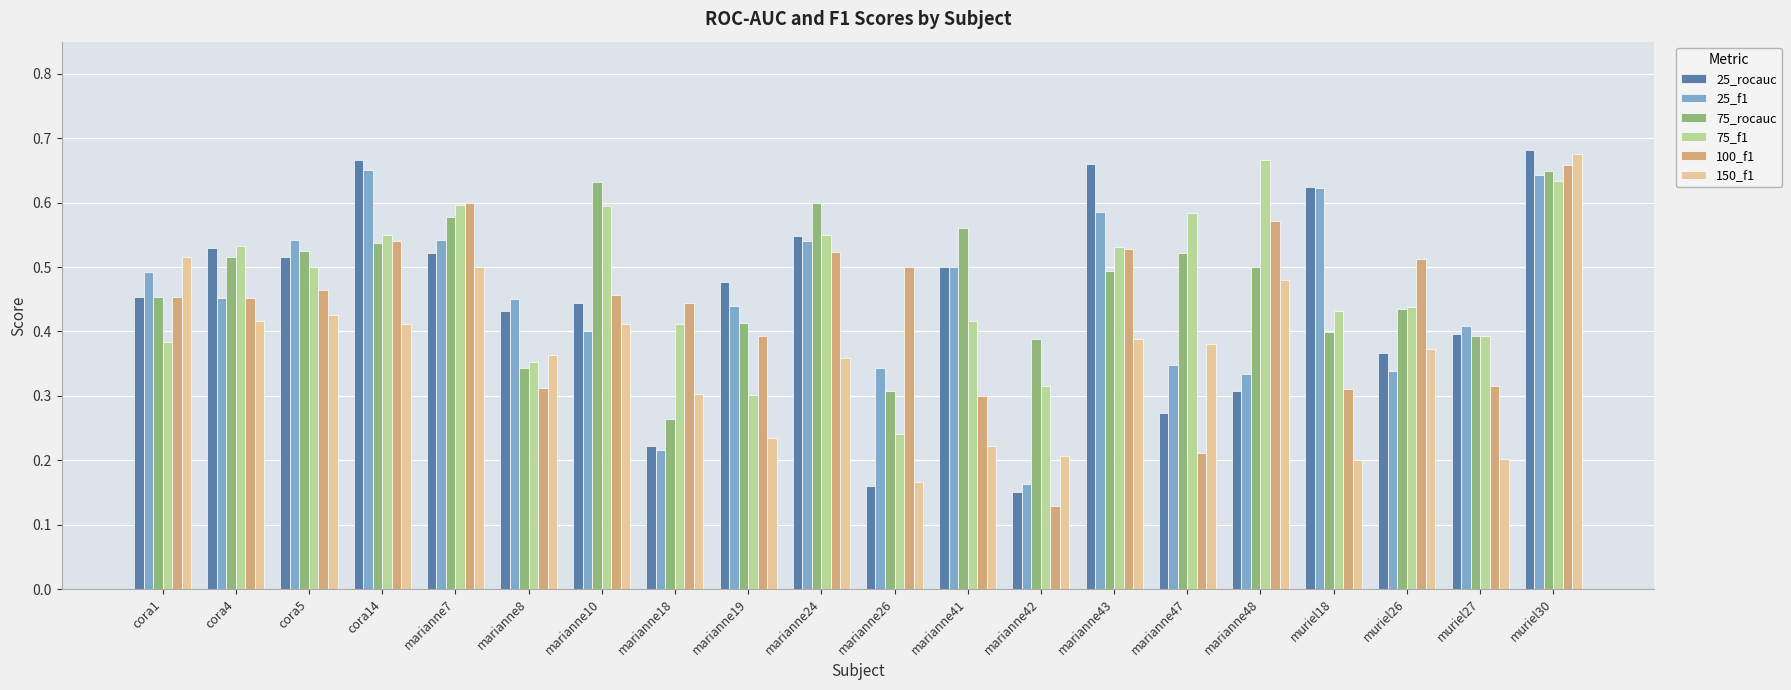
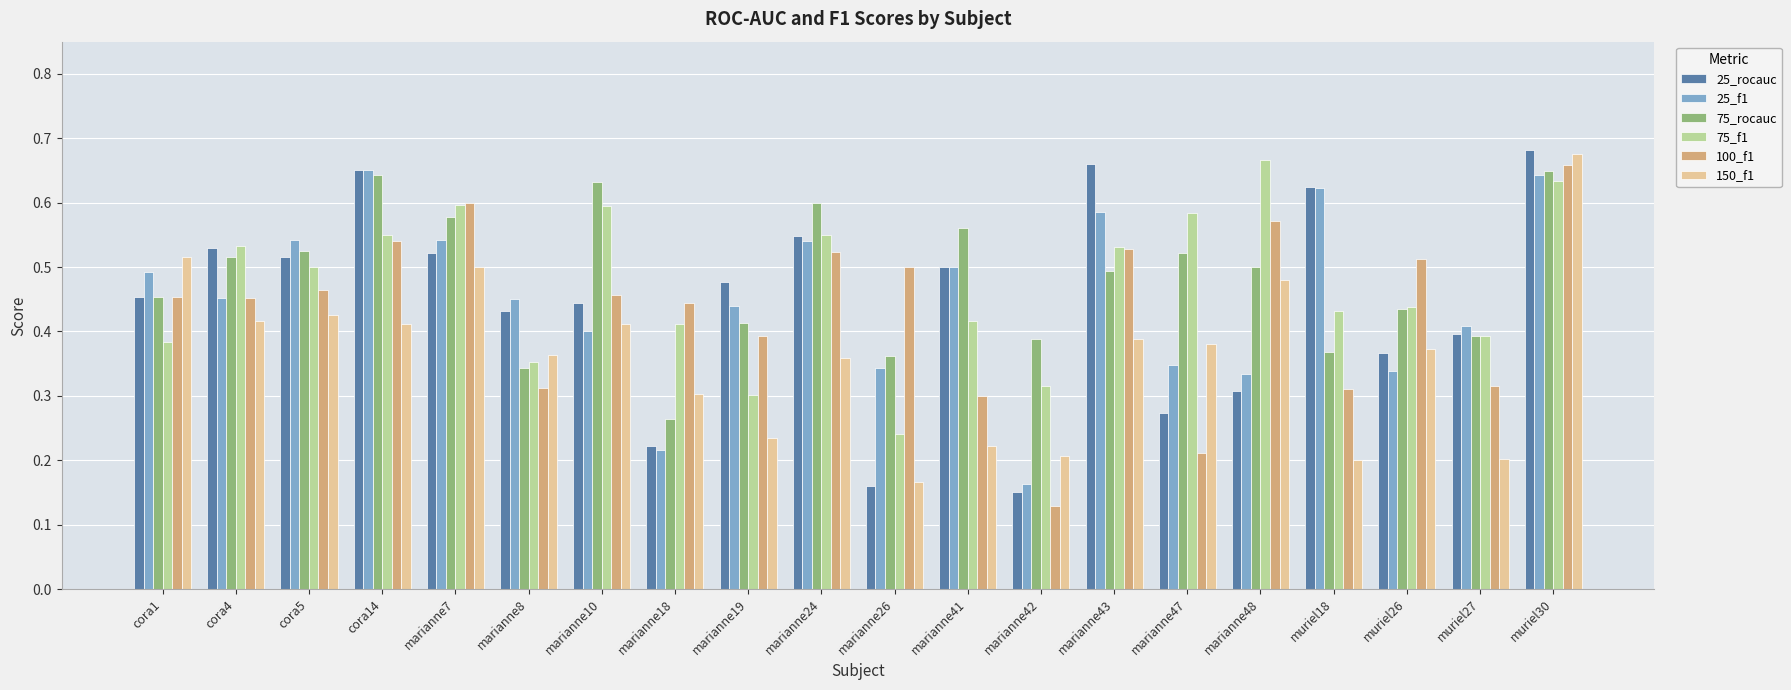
25_rocauc, cora14: 0.67 -> 0.65
75_rocauc, cora14: 0.54 -> 0.64
75_rocauc, marianne26: 0.31 -> 0.36
75_rocauc, muriel18: 0.40 -> 0.37
